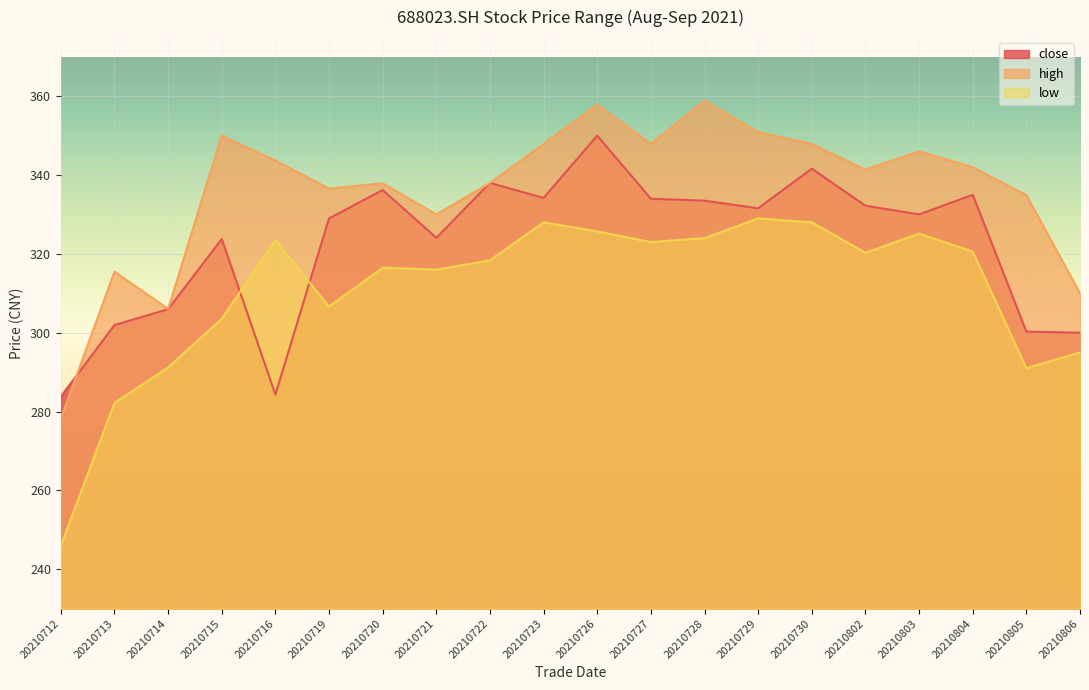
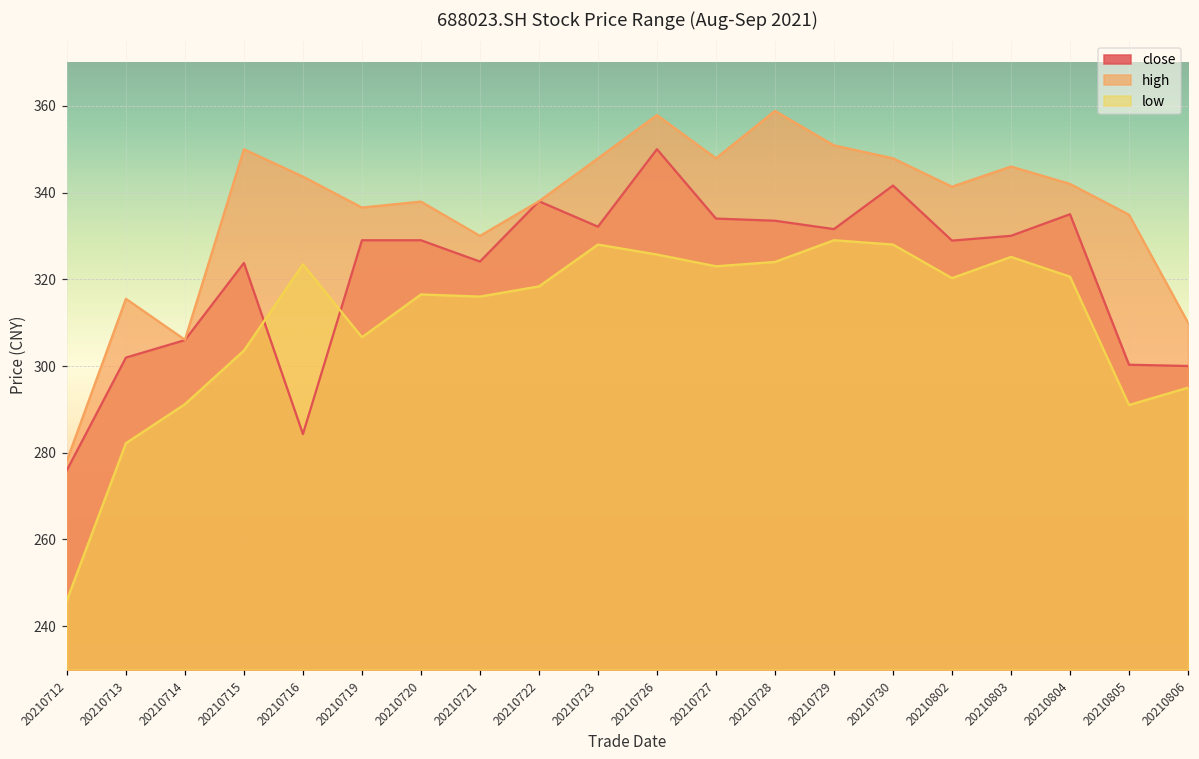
close, 20210712: 284 -> 276
close, 20210720: 336 -> 329
close, 20210723: 334 -> 332
close, 20210802: 332 -> 329
